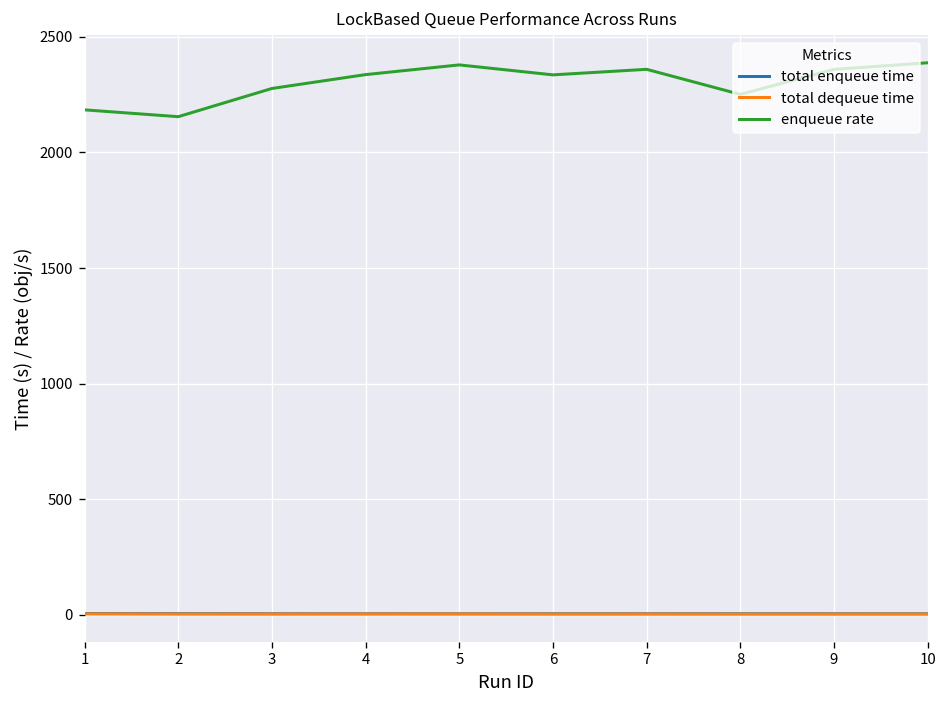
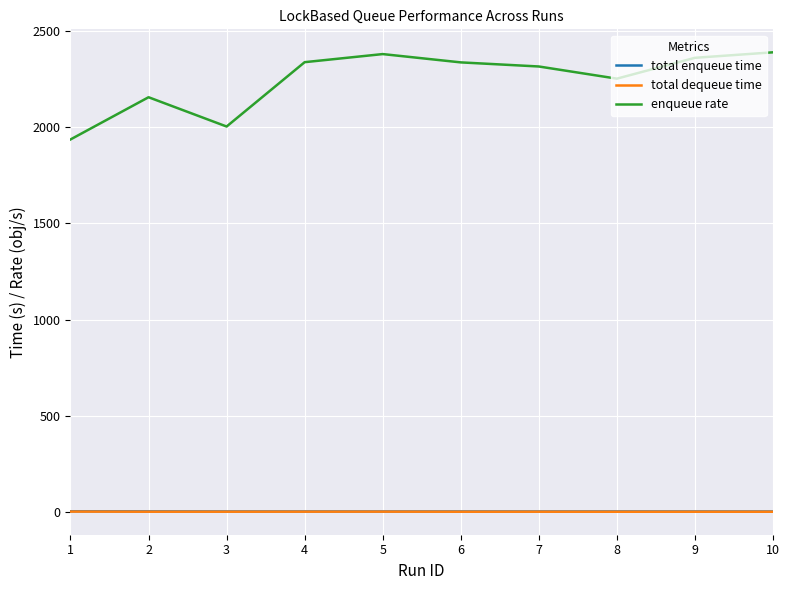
enqueue rate, 1: 2180 -> 1940
enqueue rate, 3: 2280 -> 2000
enqueue rate, 7: 2360 -> 2310
